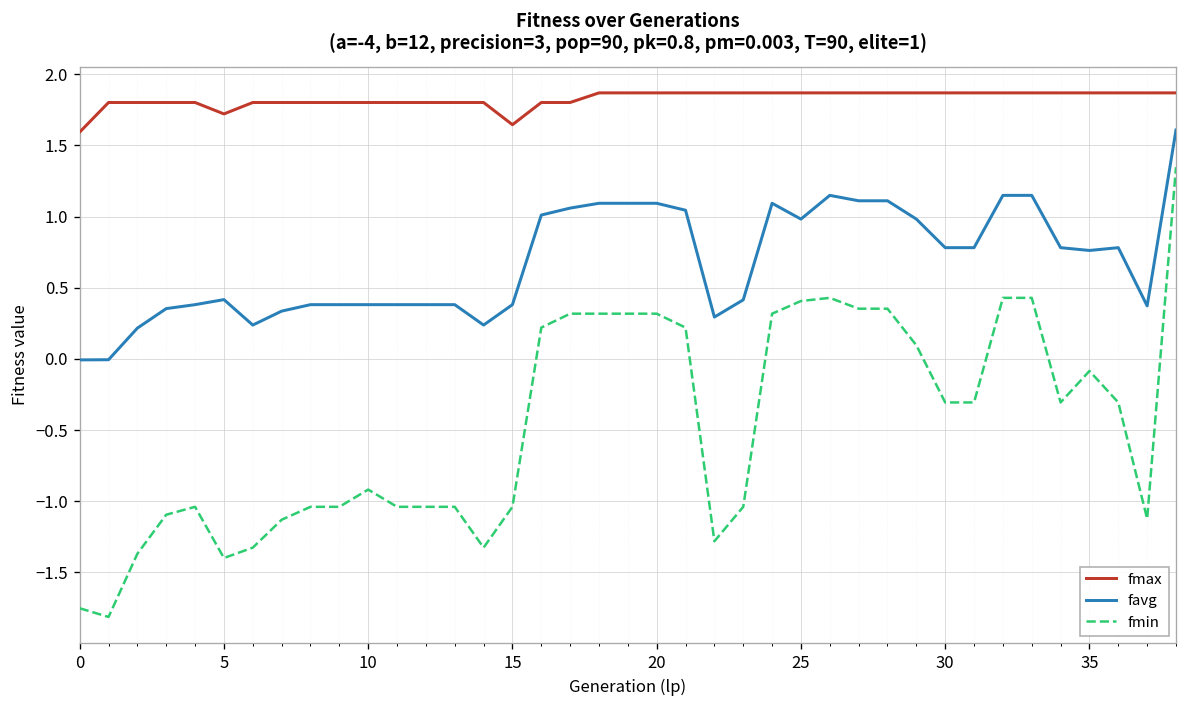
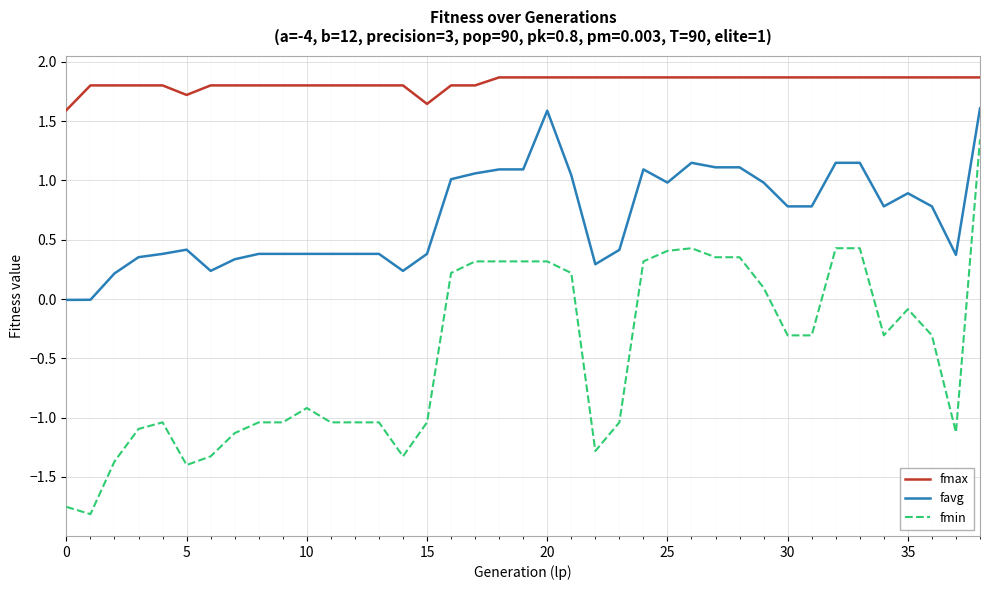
favg, 20: 1.09 -> 1.59
favg, 35: 0.76 -> 0.89
